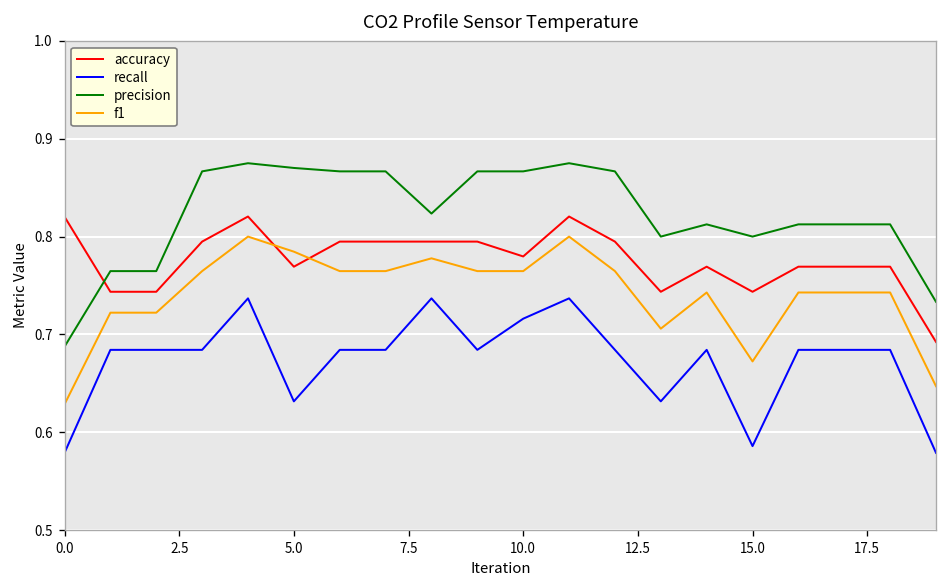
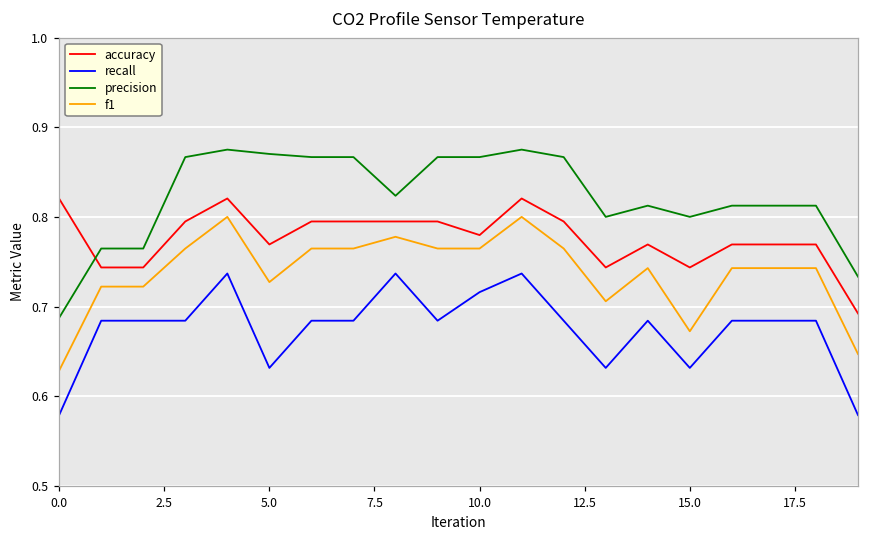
f1, 5.0: 0.78 -> 0.73
recall, 15.0: 0.59 -> 0.63
